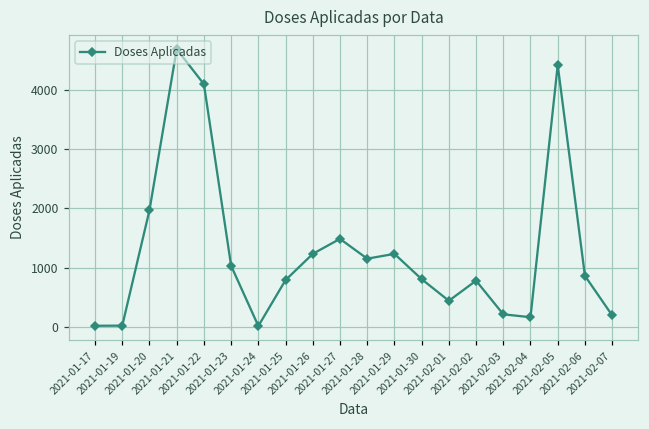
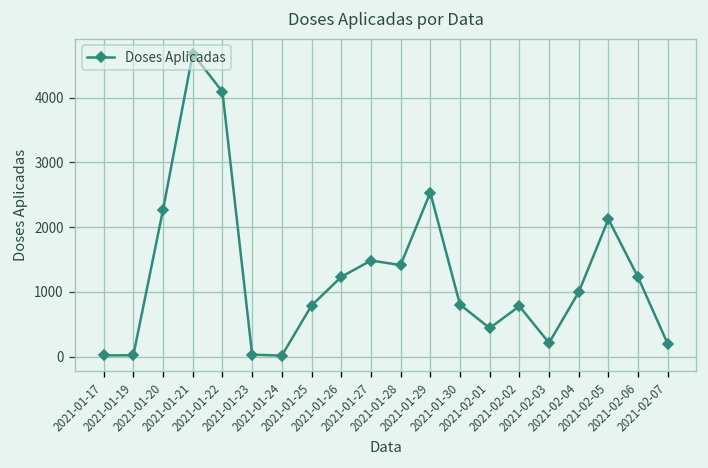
2021-01-20: 2000 -> 2300
2021-01-23: 1000 -> 0
2021-01-28: 1100 -> 1400
2021-01-29: 1200 -> 2500
2021-02-04: 200 -> 1000
2021-02-05: 4400 -> 2100
2021-02-06: 900 -> 1200
